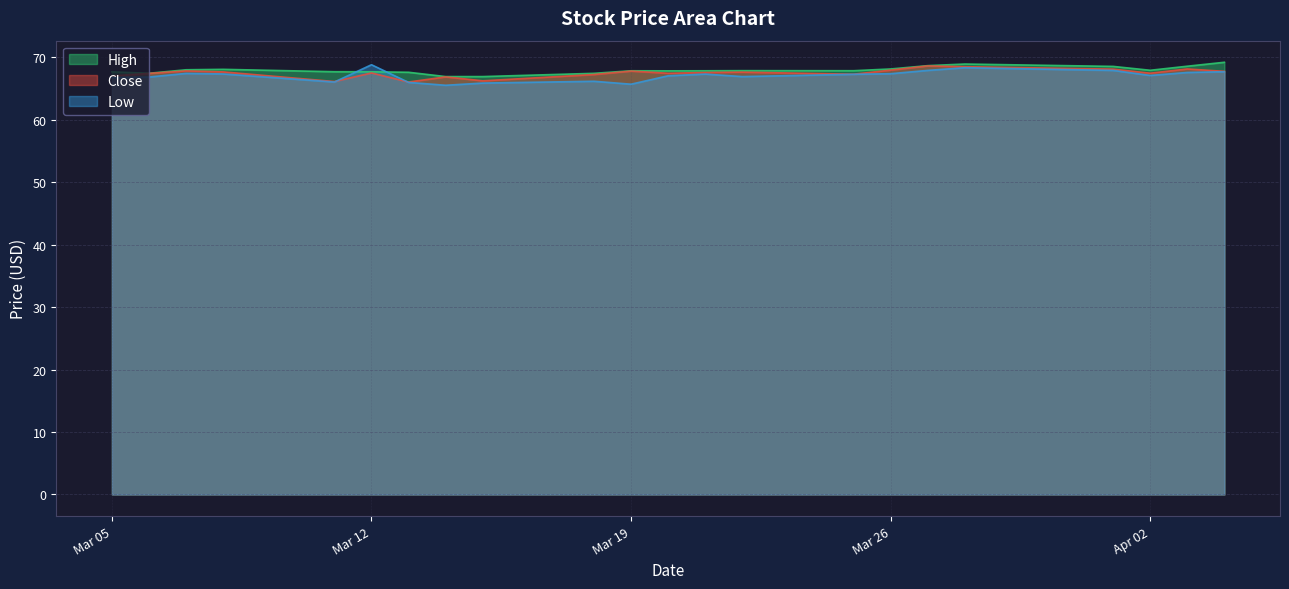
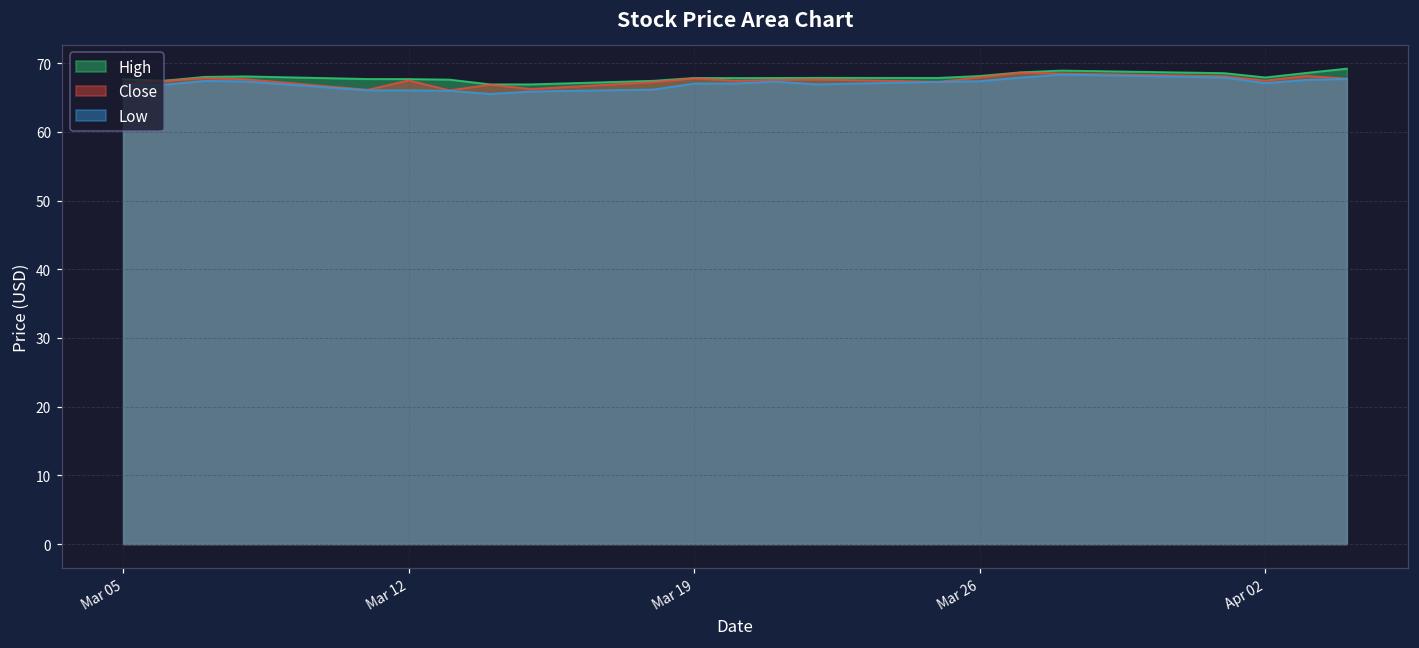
Low, Mar 12: 69 -> 66
Low, Mar 19: 66 -> 67
